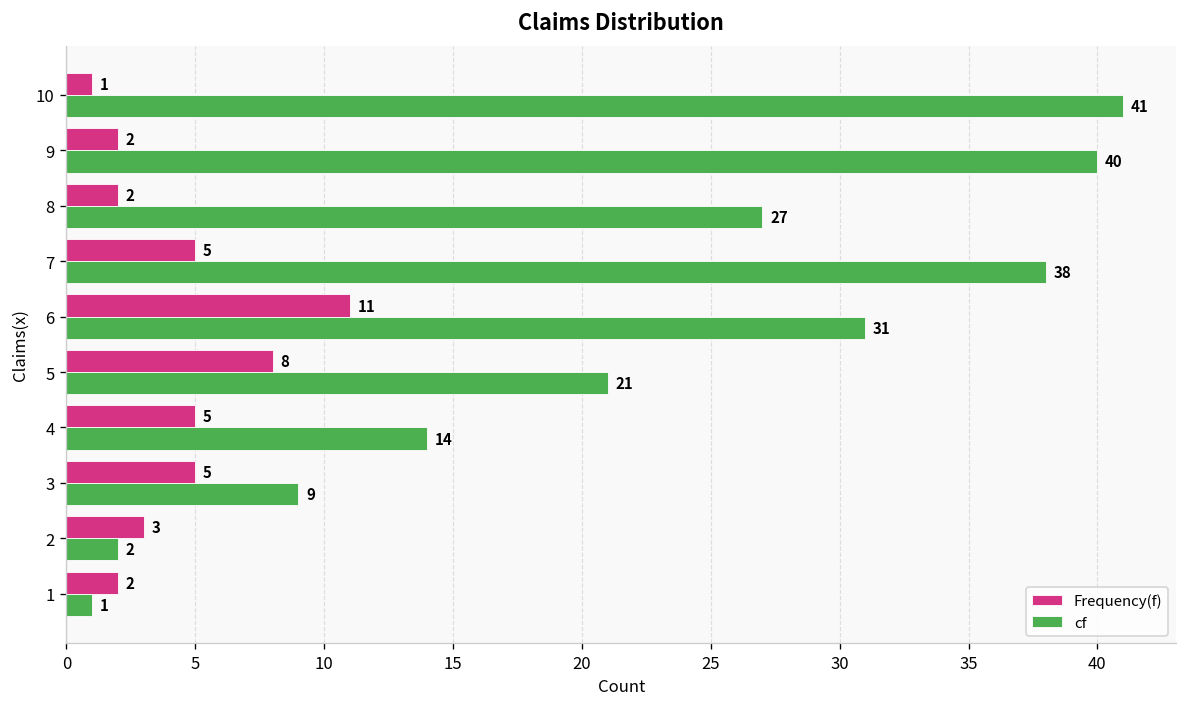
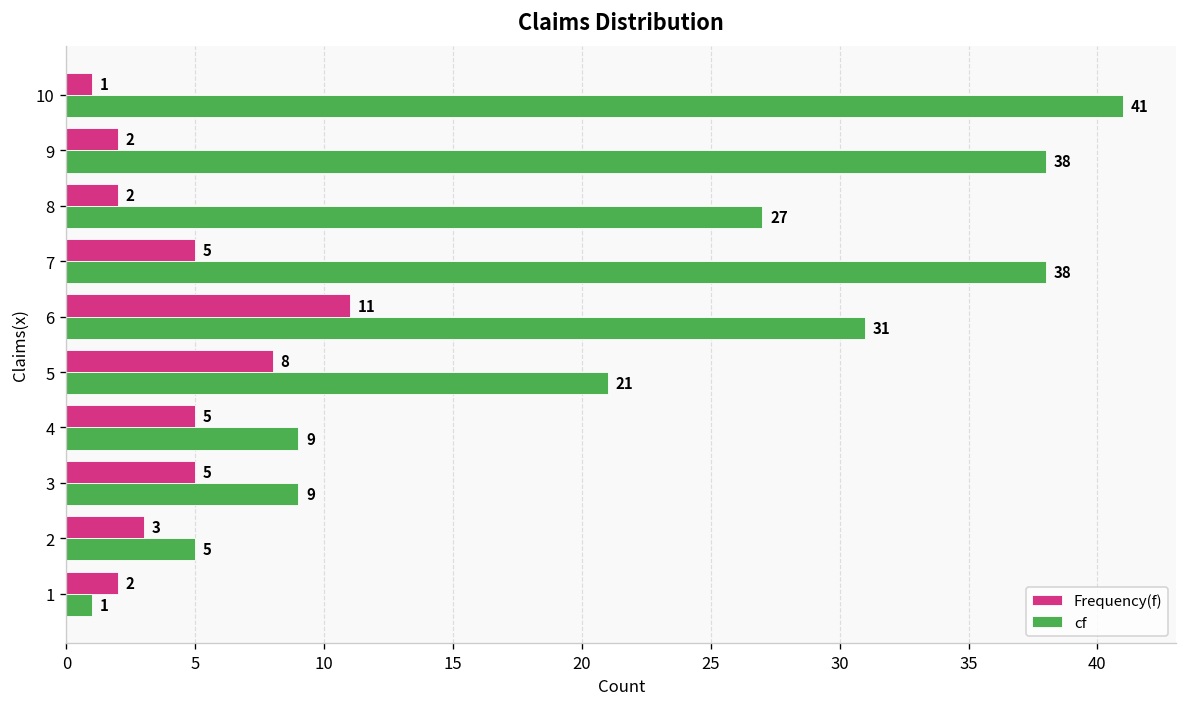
cf, 9: 40 -> 38
cf, 4: 14 -> 9
cf, 2: 2 -> 5
